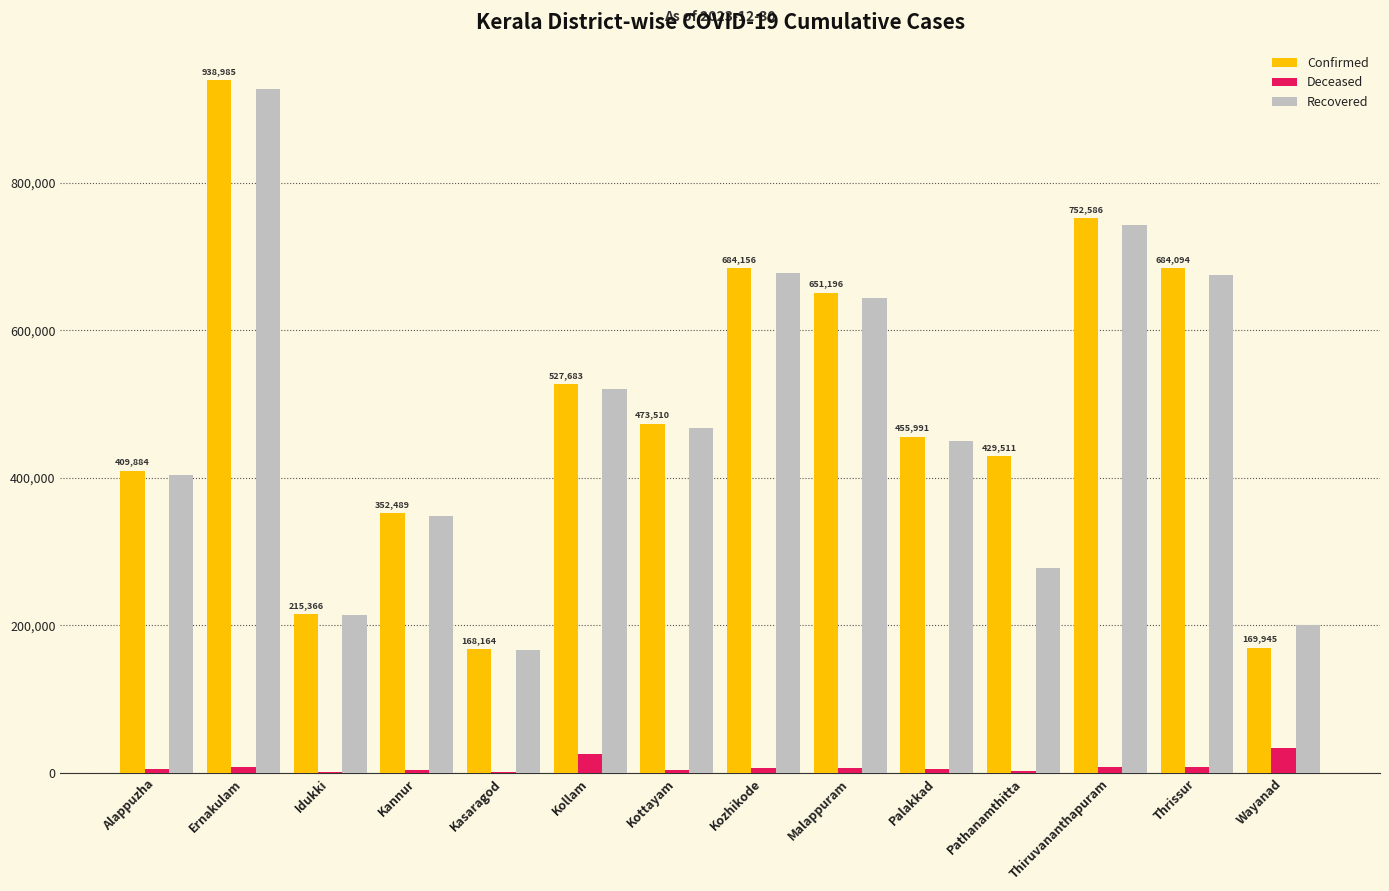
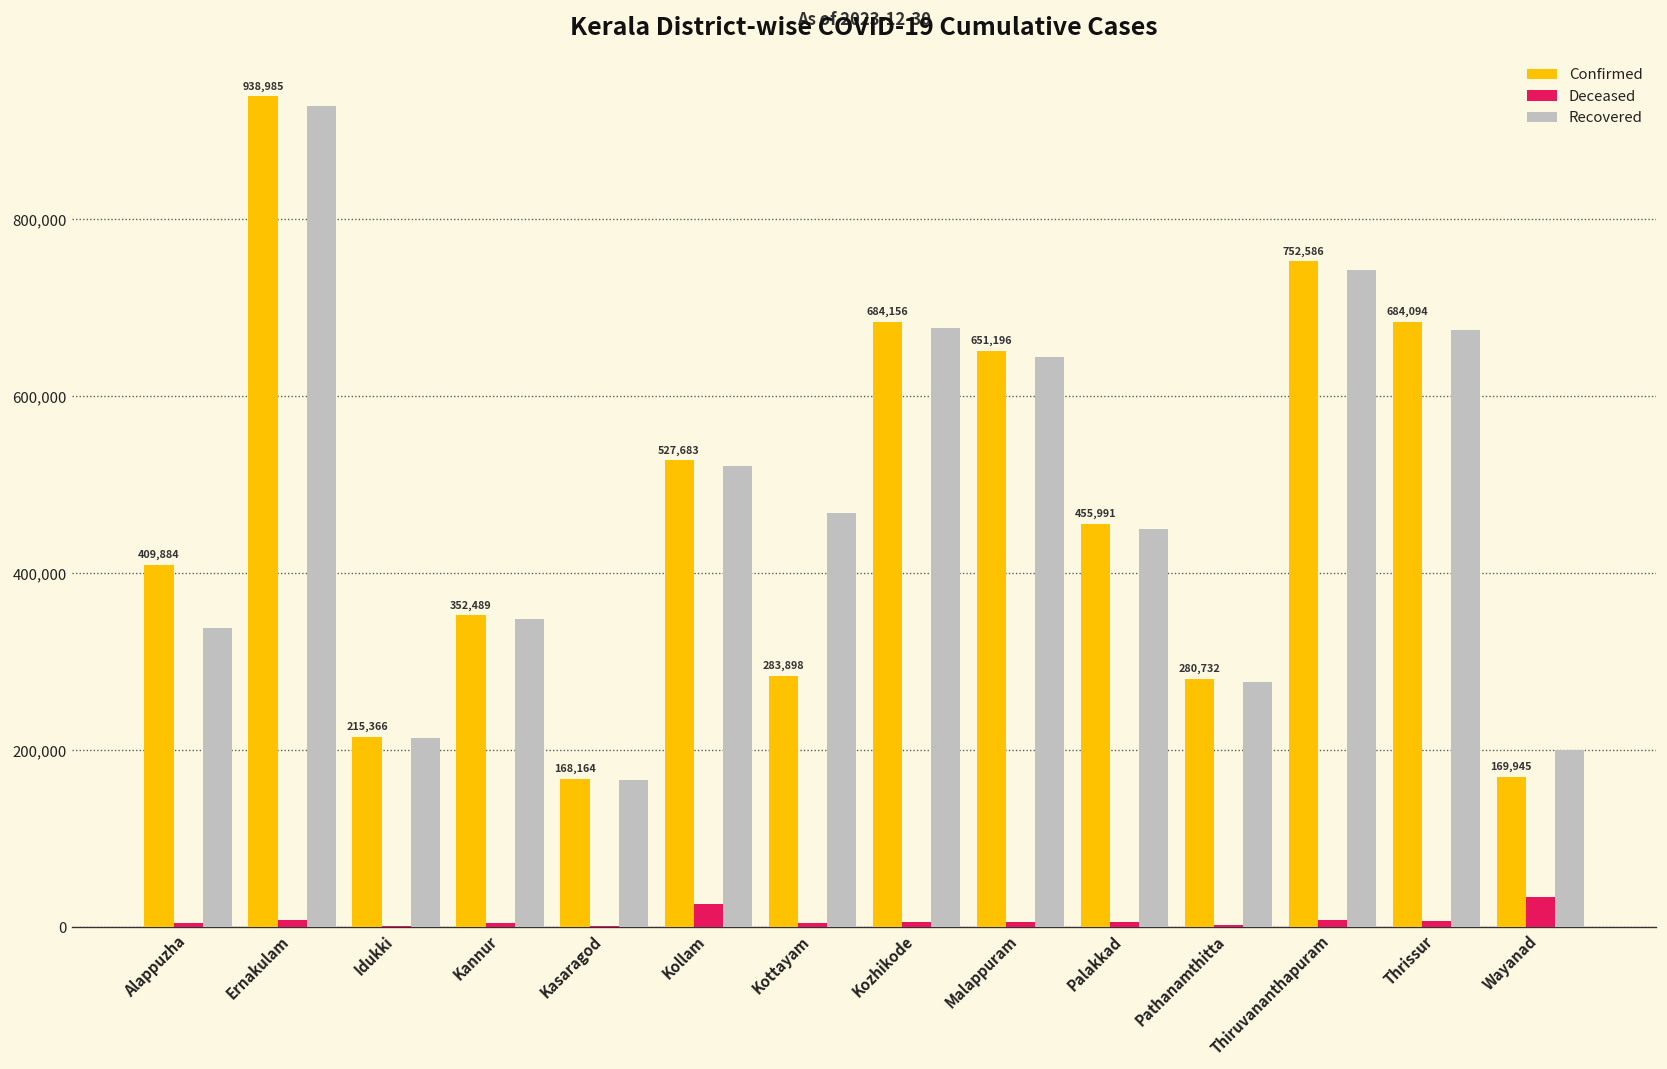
Recovered, Alappuzha: 400,000 -> 340,000
Confirmed, Kottayam: 473,510 -> 283,898
Confirmed, Pathanamthitta: 429,511 -> 280,732
